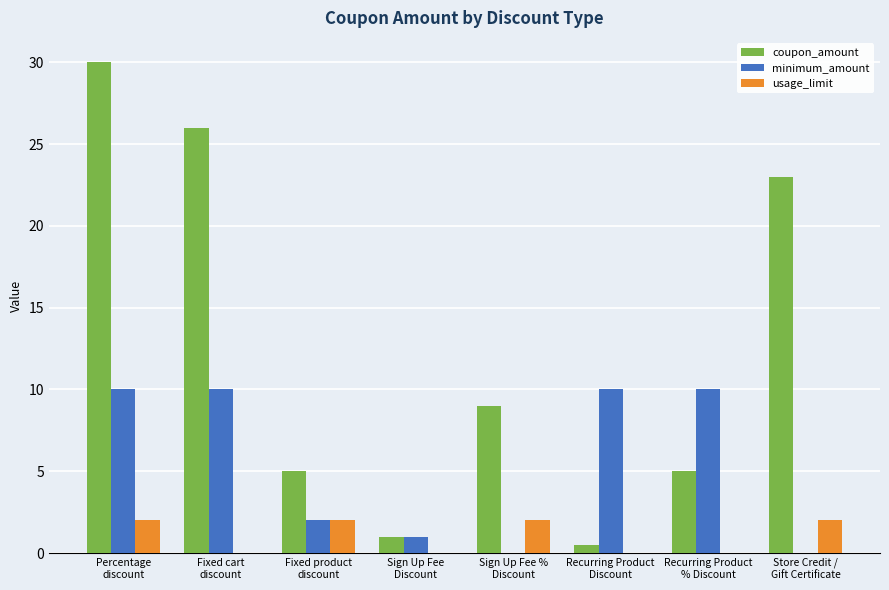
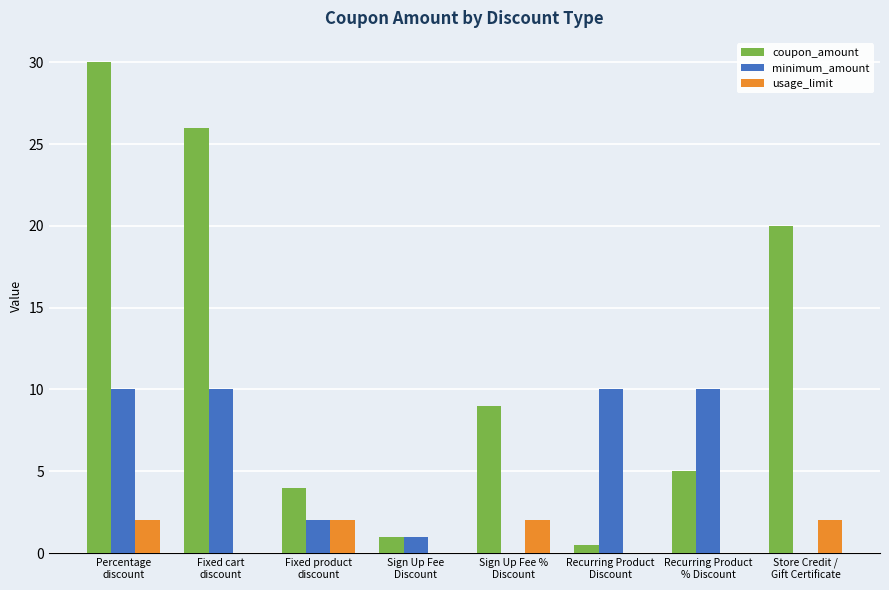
coupon_amount, Fixed product discount: 5 -> 4
coupon_amount, Store Credit / Gift Certificate: 23 -> 20
